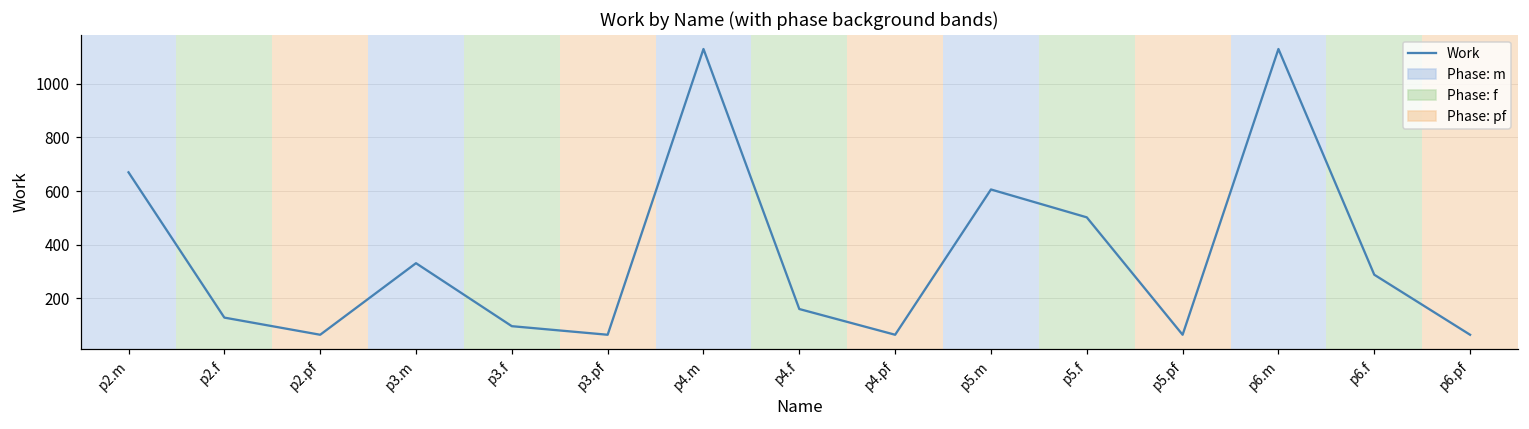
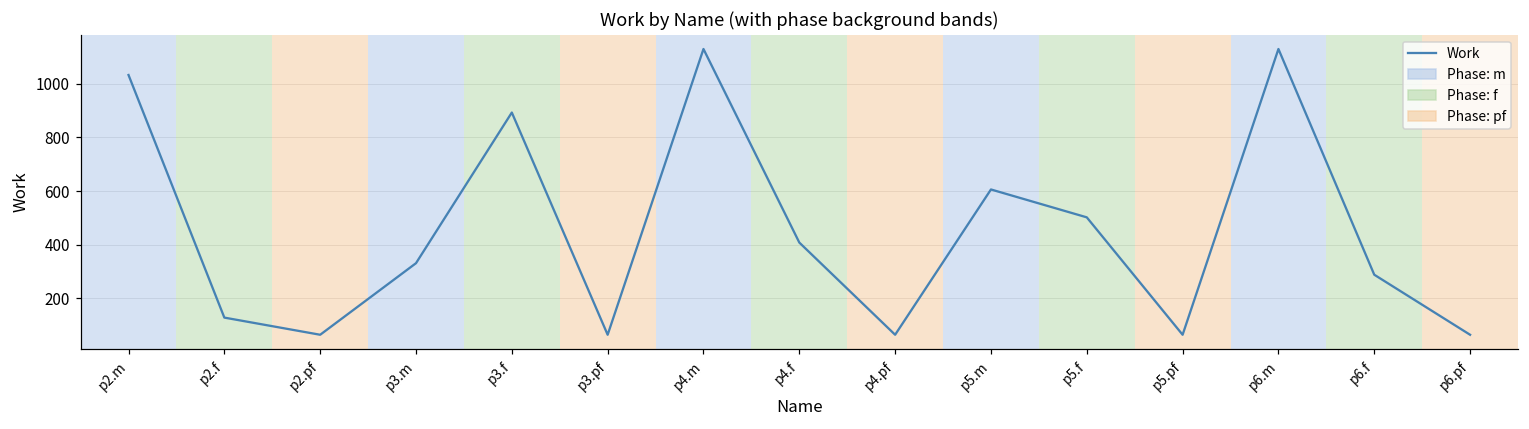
p2.m: 670 -> 1030
p3.f: 100 -> 890
p4.f: 160 -> 410
